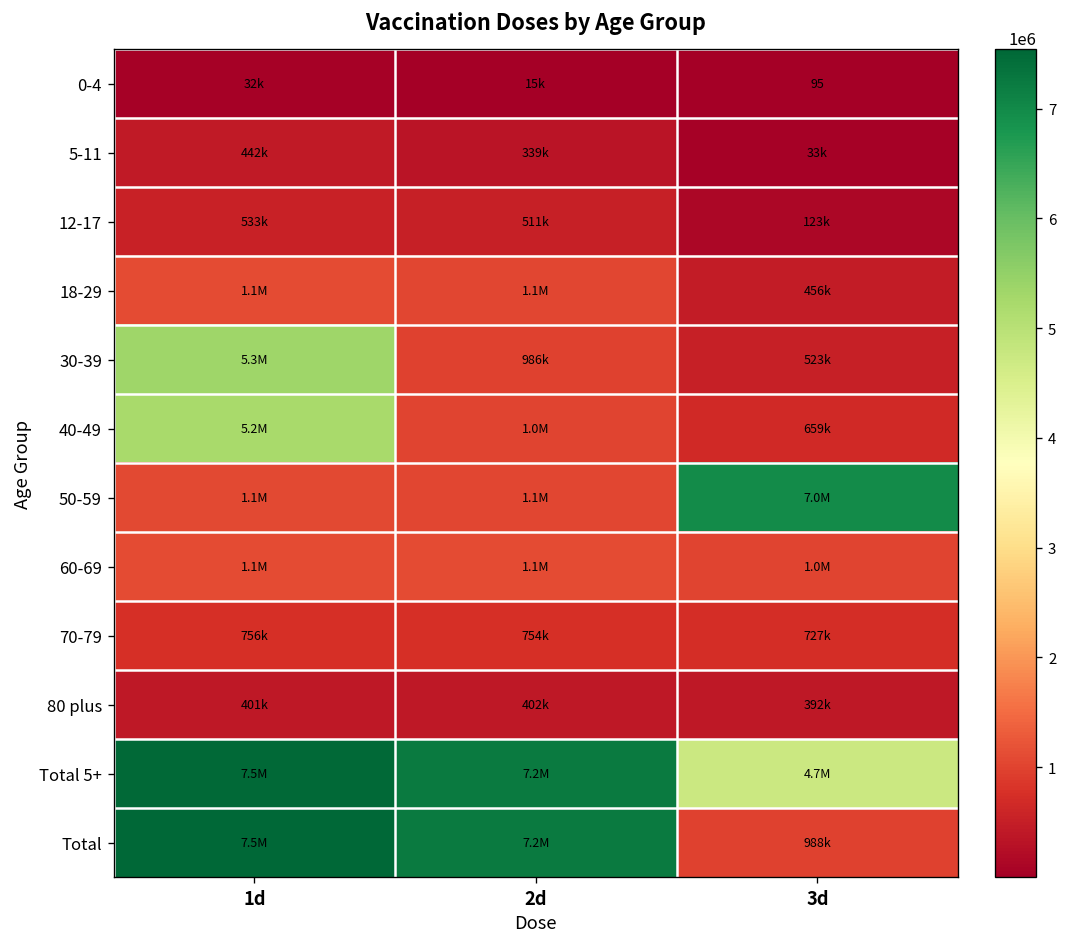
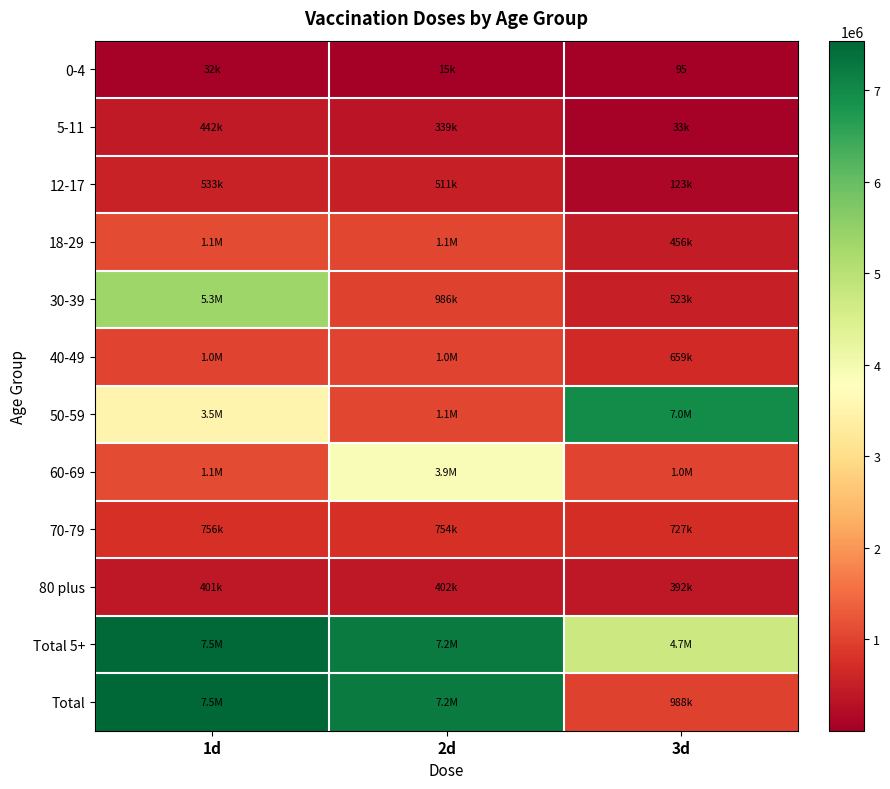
40-49, 1d: 5.2M -> 1.0M
50-59, 1d: 1.1M -> 3.5M
60-69, 2d: 1.1M -> 3.9M
